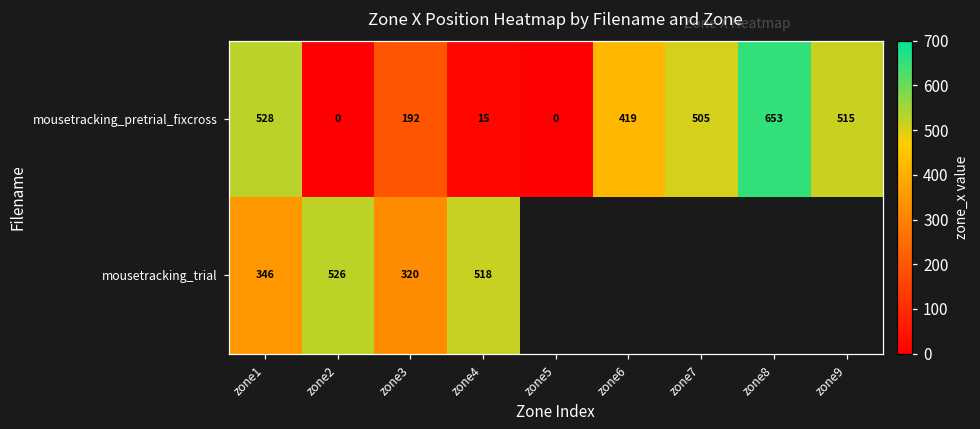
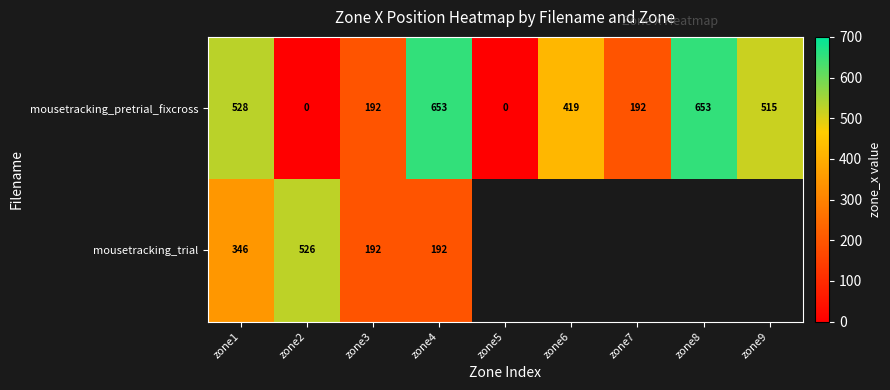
mousetracking_pretrial_fixcross, zone4: 15 -> 653
mousetracking_pretrial_fixcross, zone7: 505 -> 192
mousetracking_trial, zone3: 320 -> 192
mousetracking_trial, zone4: 518 -> 192
